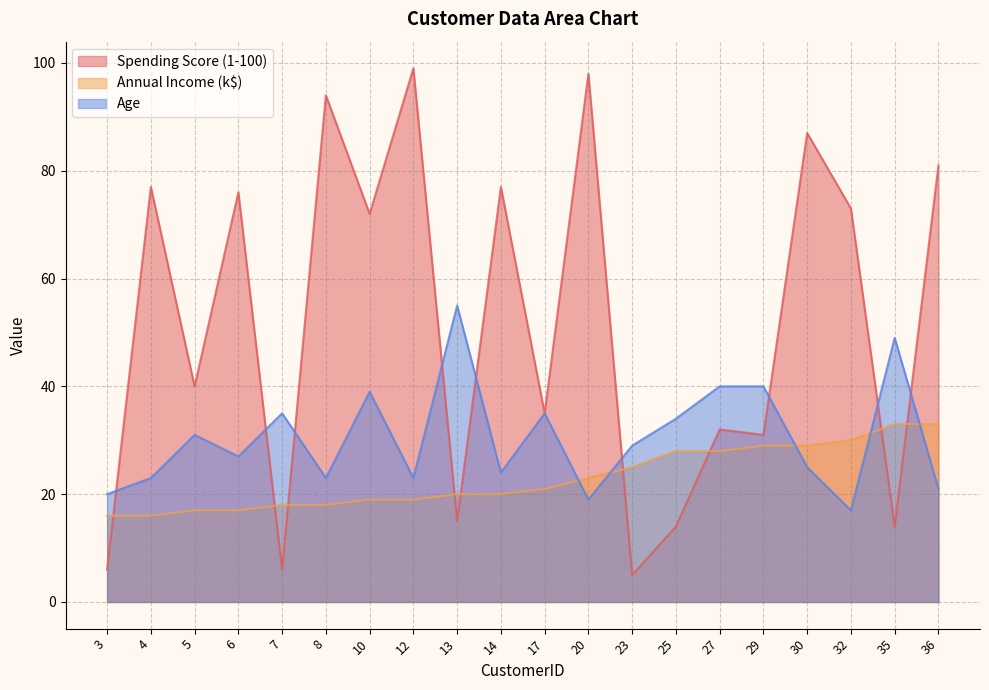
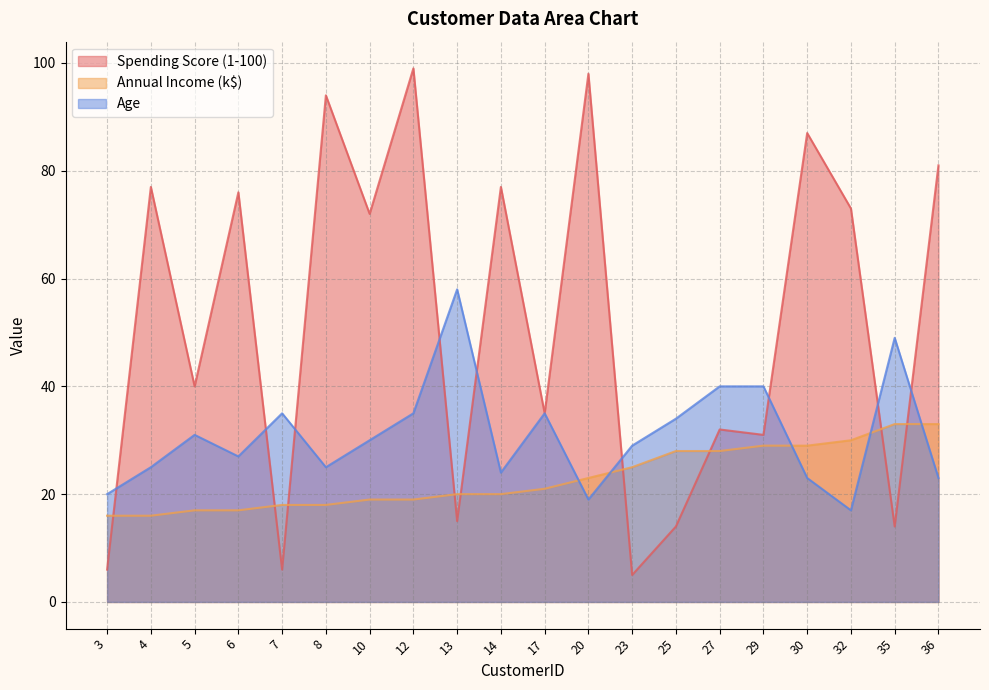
Age, 4: 23 -> 25
Age, 8: 23 -> 25
Age, 10: 39 -> 30
Age, 12: 23 -> 35
Age, 13: 55 -> 58
Age, 30: 25 -> 23
Age, 36: 21 -> 23
